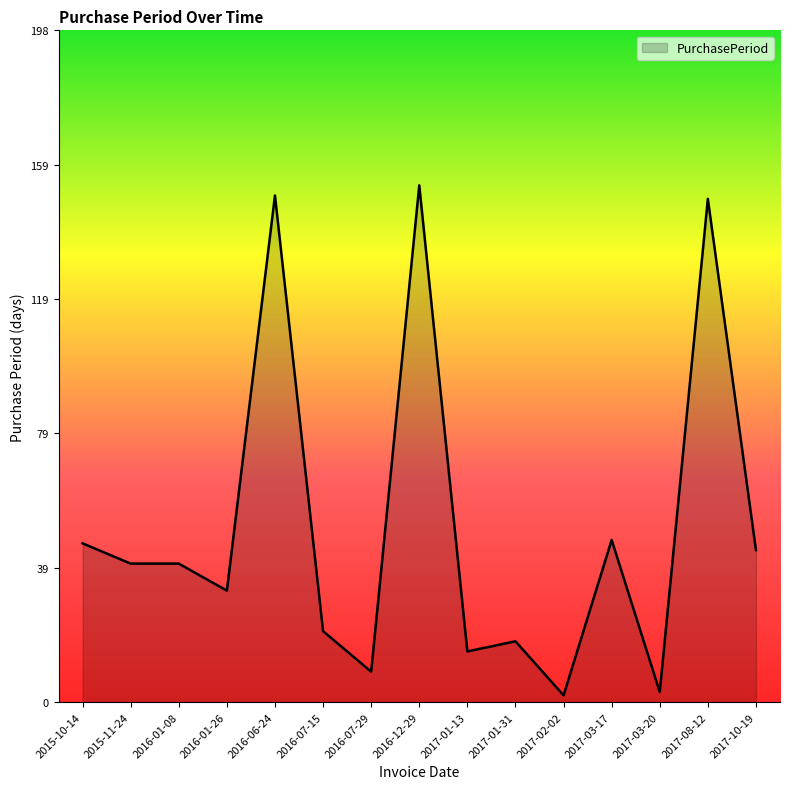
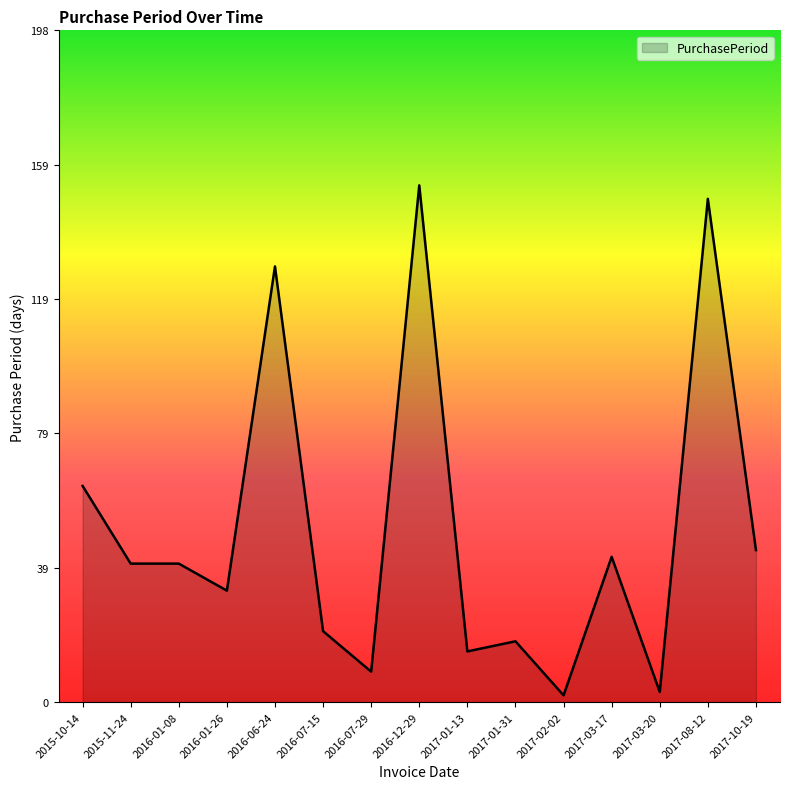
2015-10-14: 47 -> 64
2016-06-24: 150 -> 129
2017-03-17: 48 -> 43
